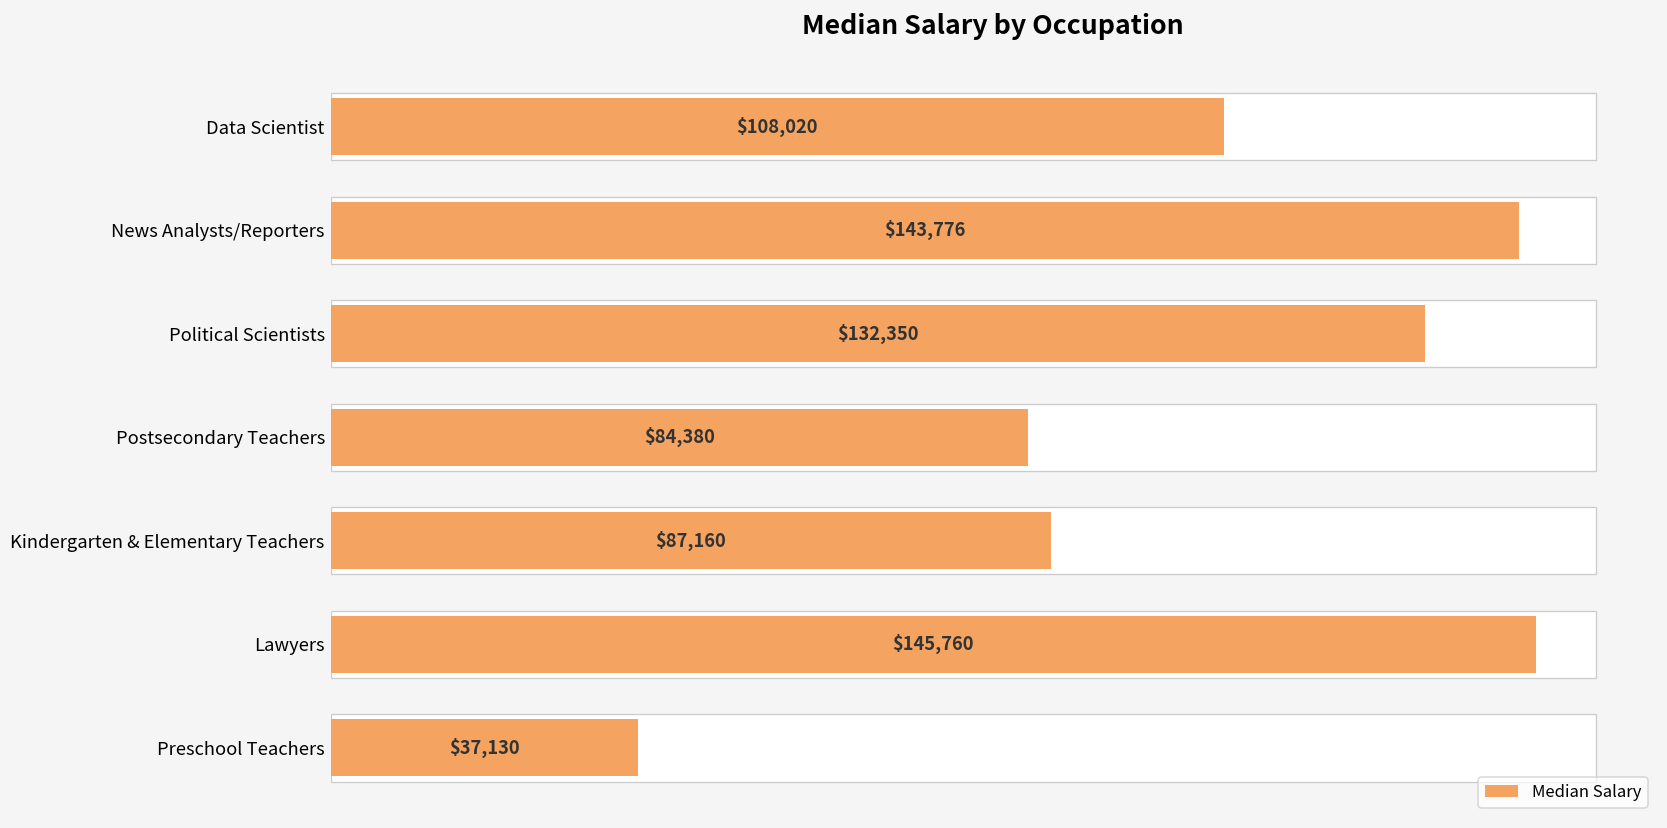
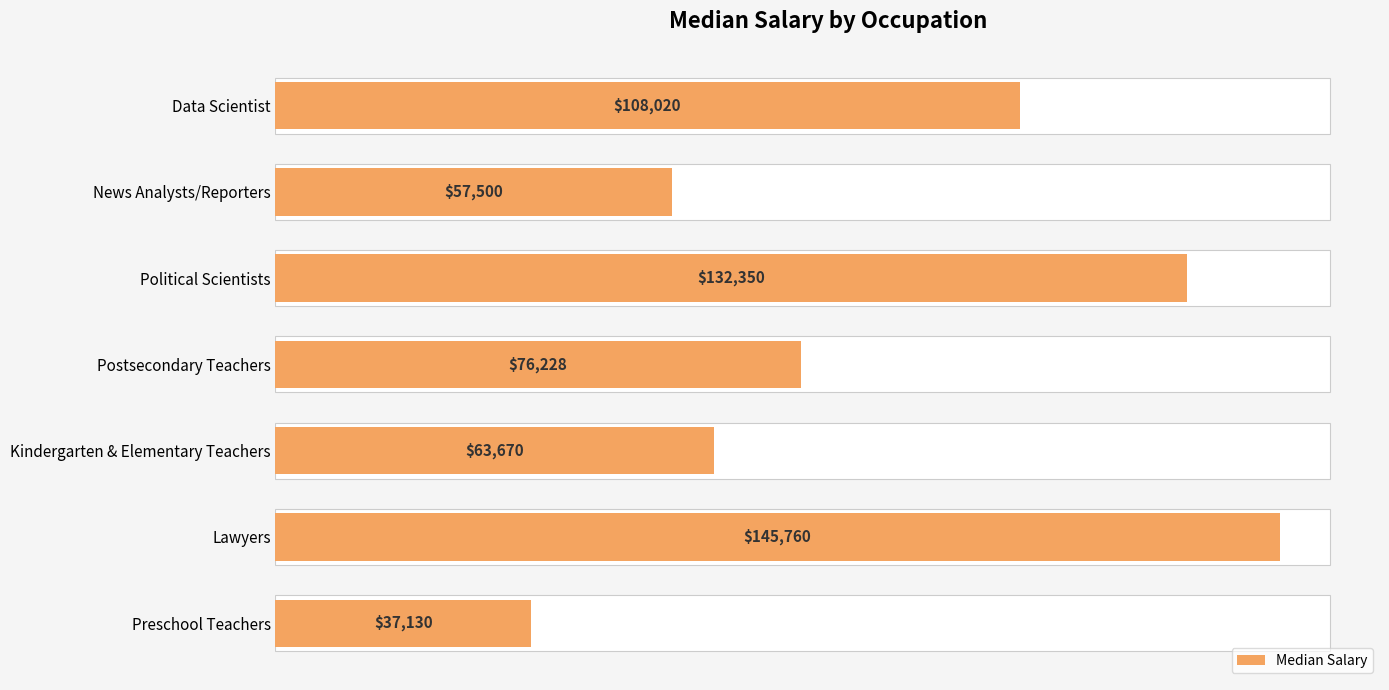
Median Salary, News Analysts/Reporters: $143,776 -> $57,500
Median Salary, Postsecondary Teachers: $84,380 -> $76,228
Median Salary, Kindergarten & Elementary Teachers: $87,160 -> $63,670
